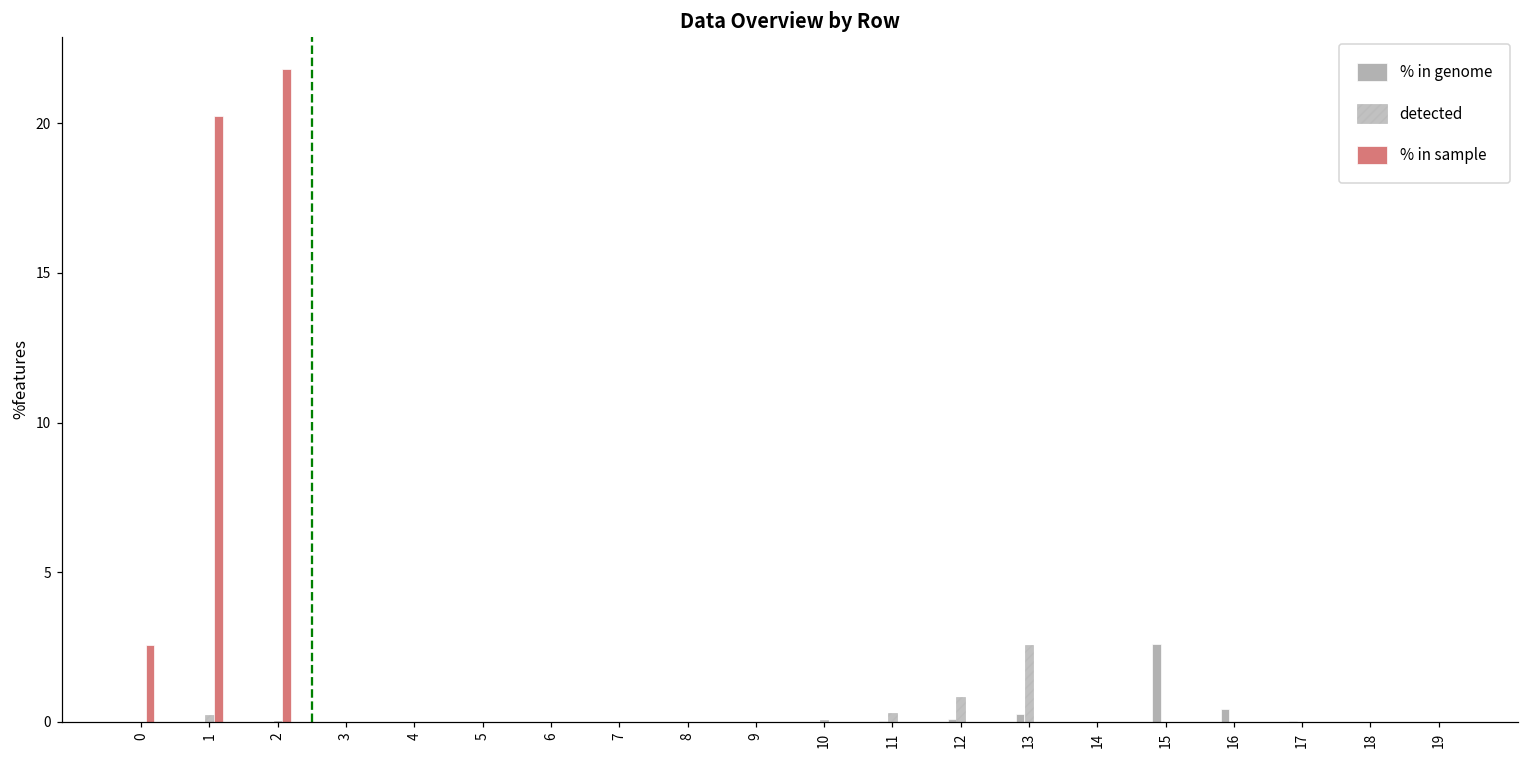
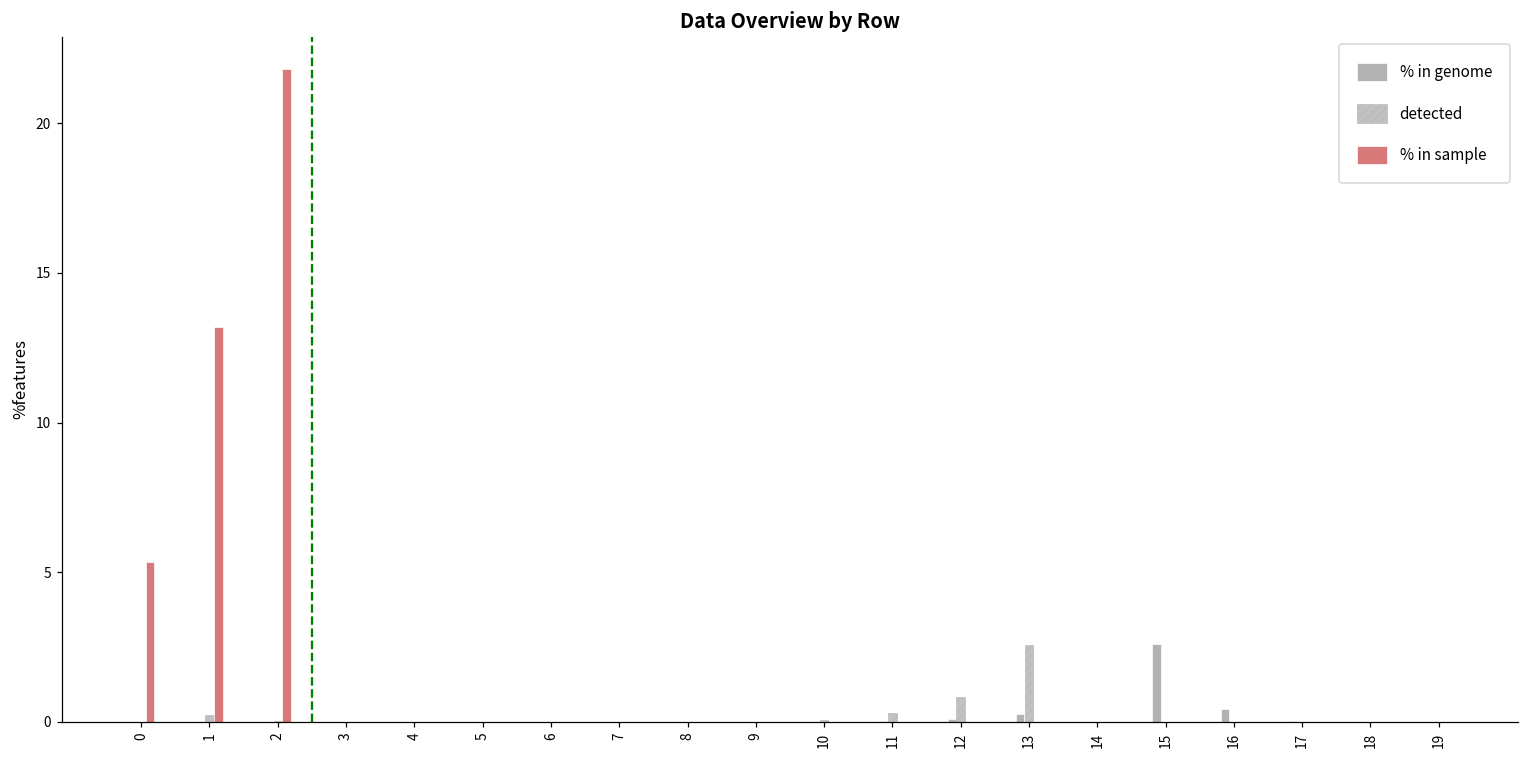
% in sample, 0: 2.6 -> 5.3
% in sample, 1: 20.2 -> 13.2
